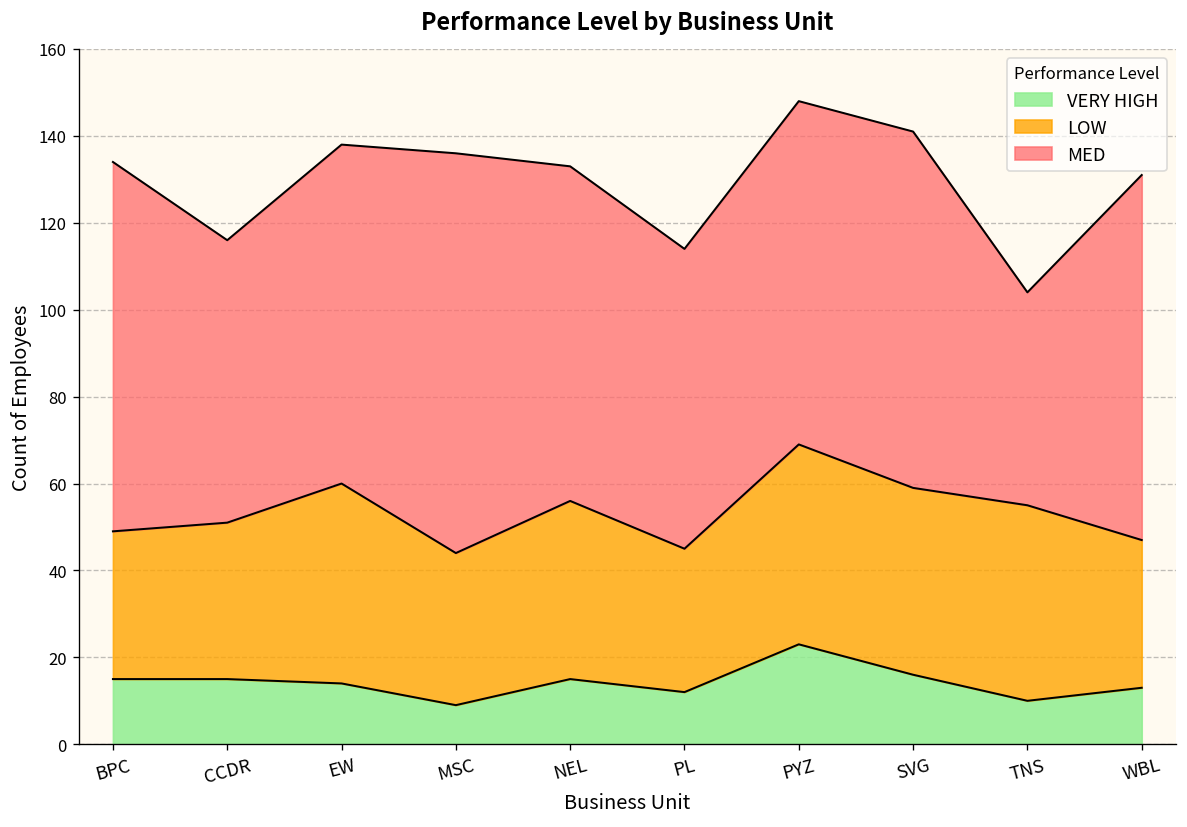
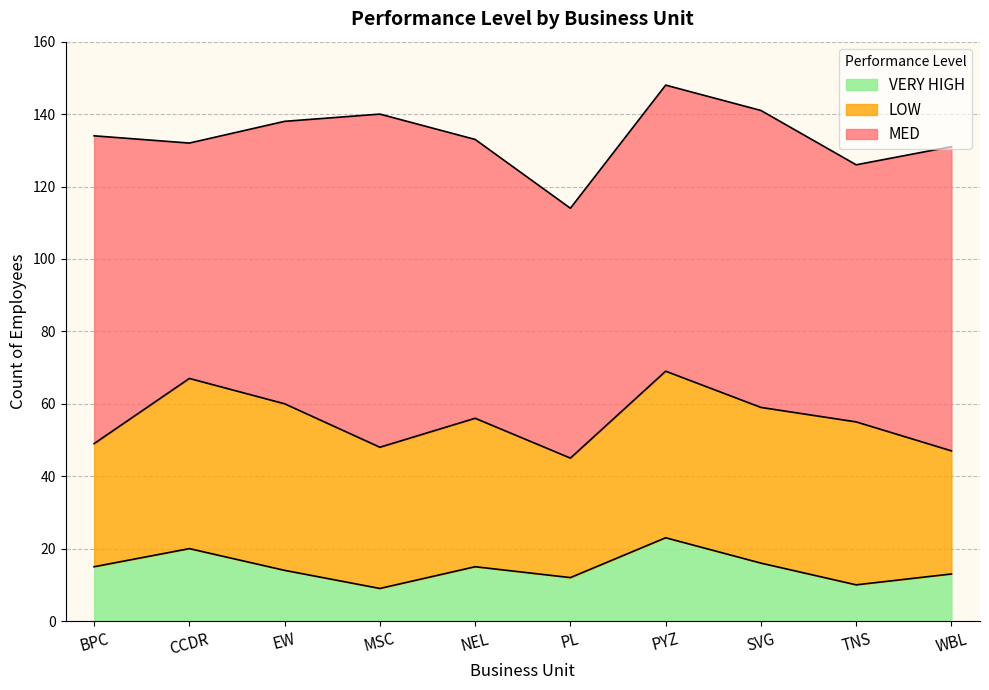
VERY HIGH, CCDR: 15 -> 20
LOW, CCDR: 36 -> 47
LOW, MSC: 35 -> 39
MED, TNS: 49 -> 71
